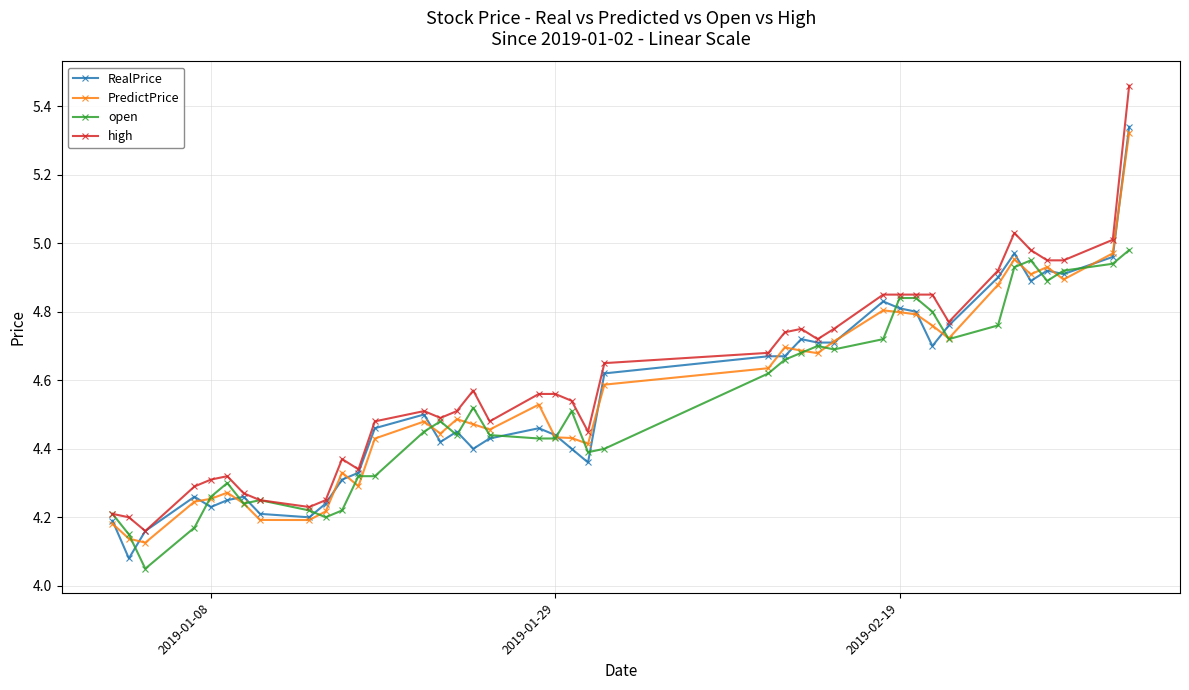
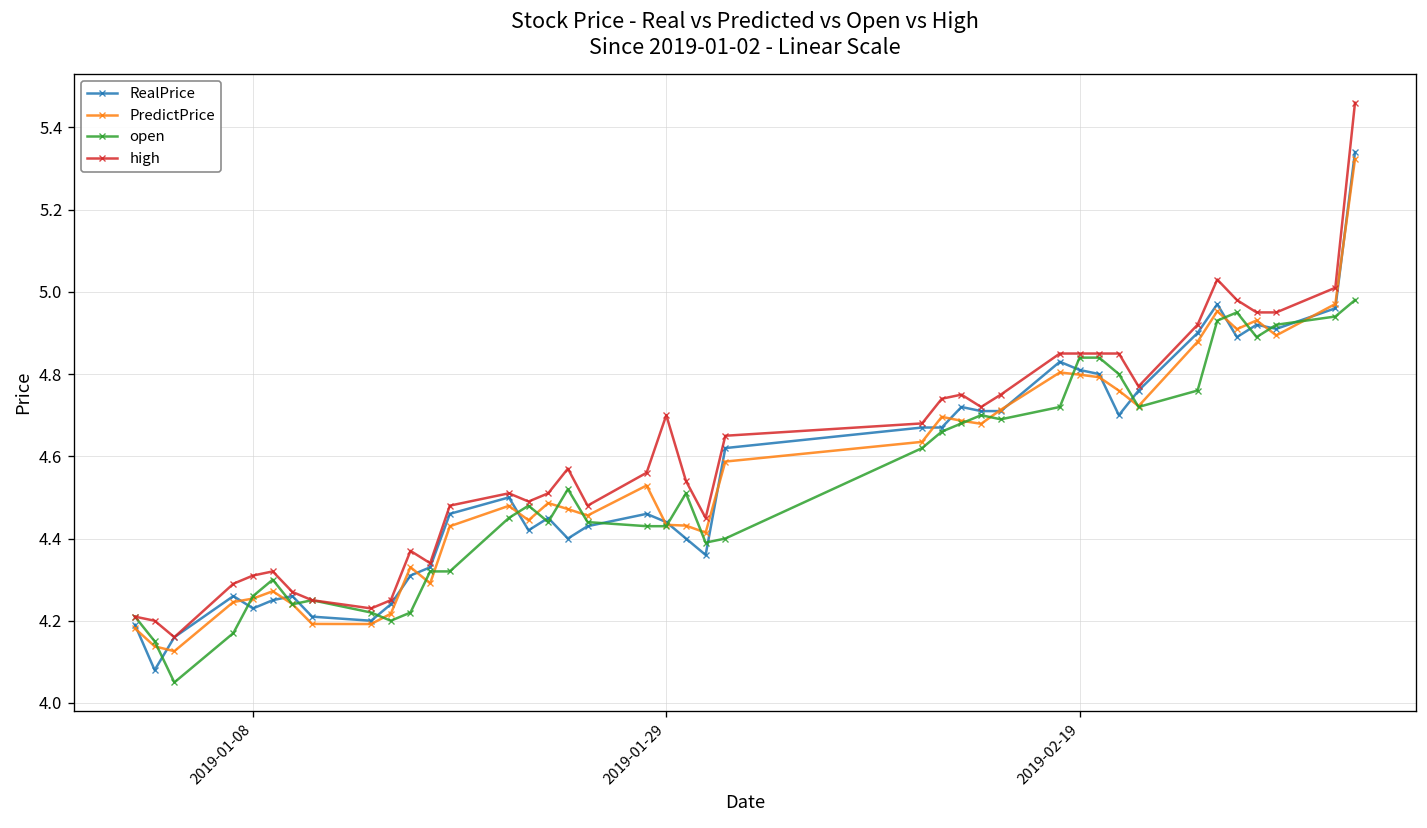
high, 2019-01-29: 4.56 -> 4.70
